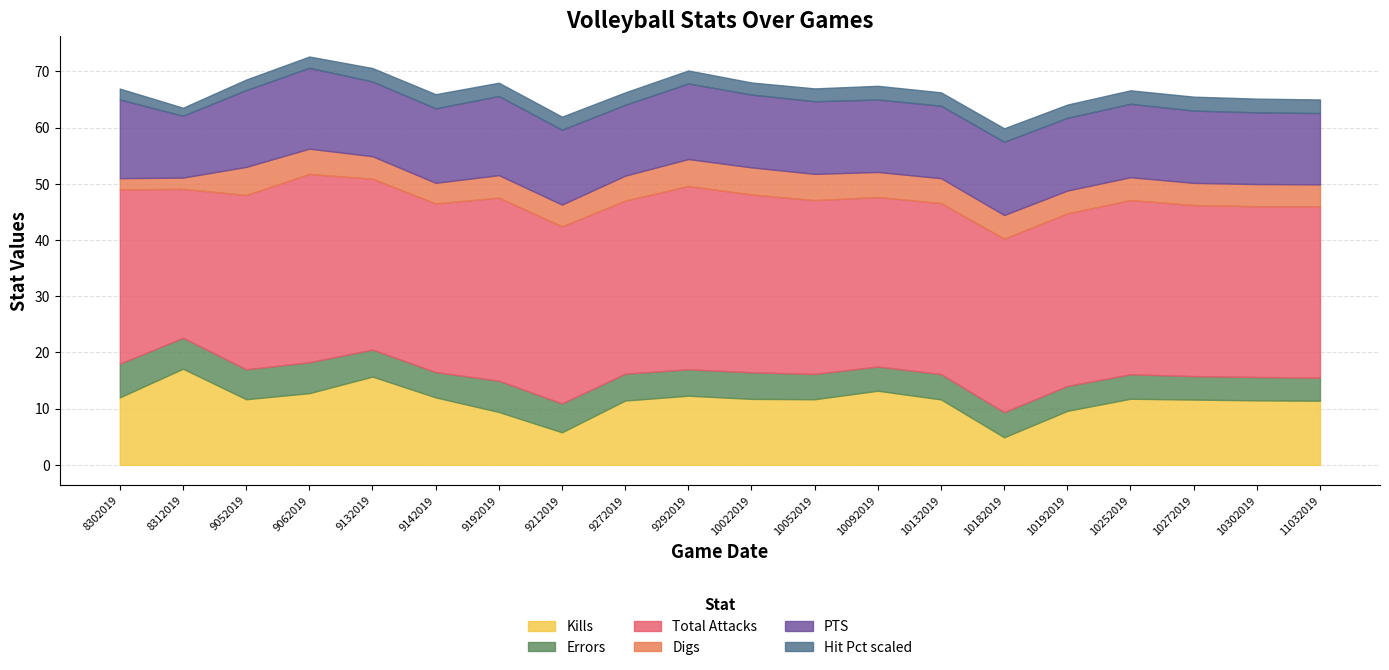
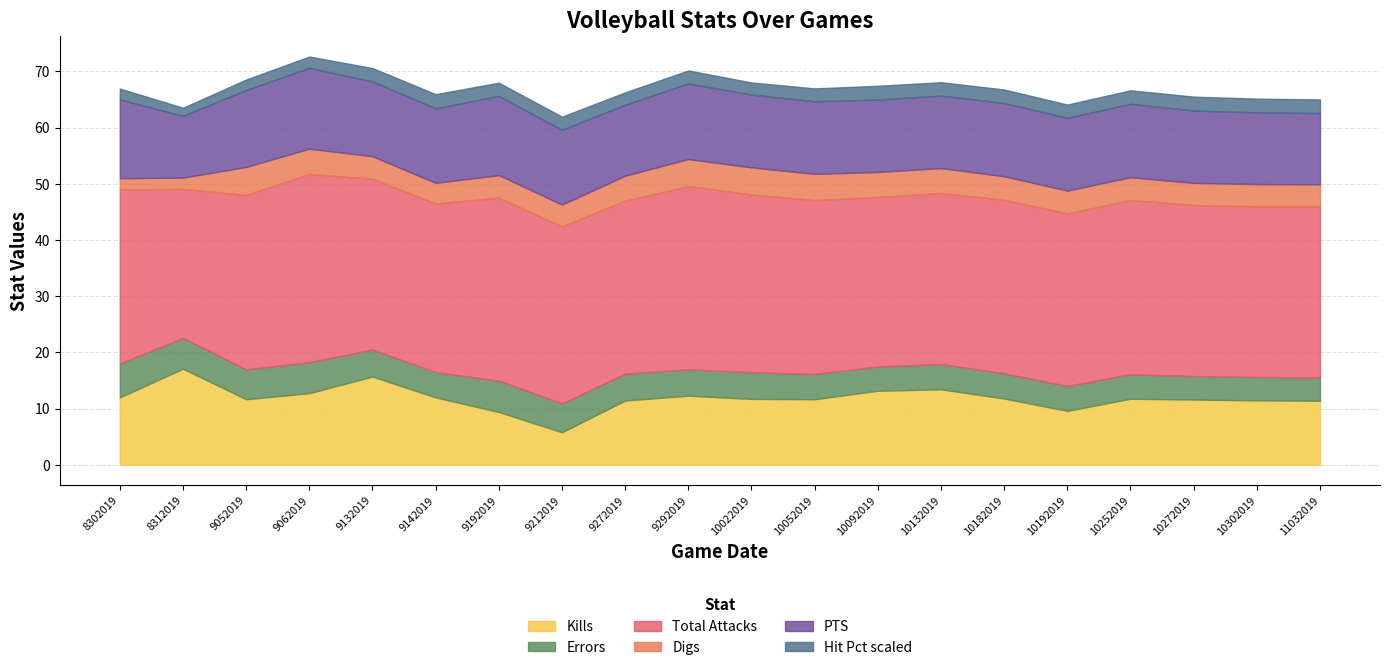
Kills, 10132019: 12 -> 13
Kills, 10182019: 5 -> 12
